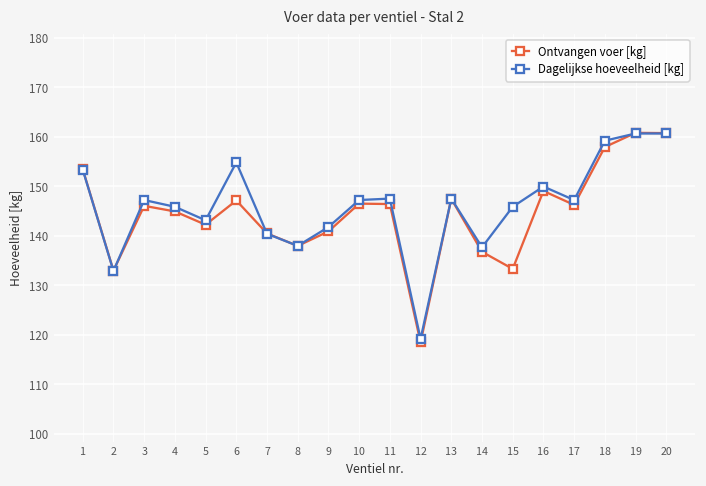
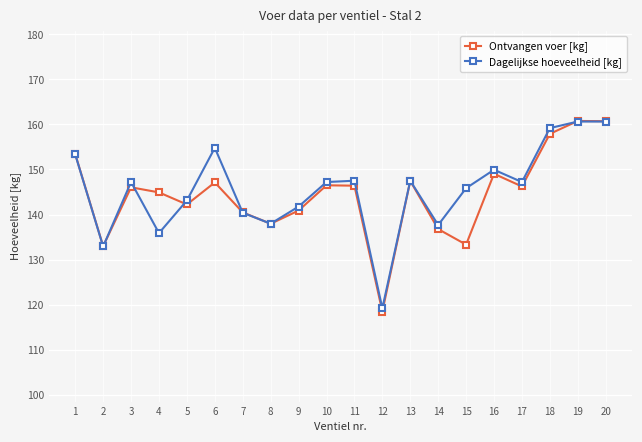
Dagelijkse hoeveelheid [kg], 4: 146 -> 136
